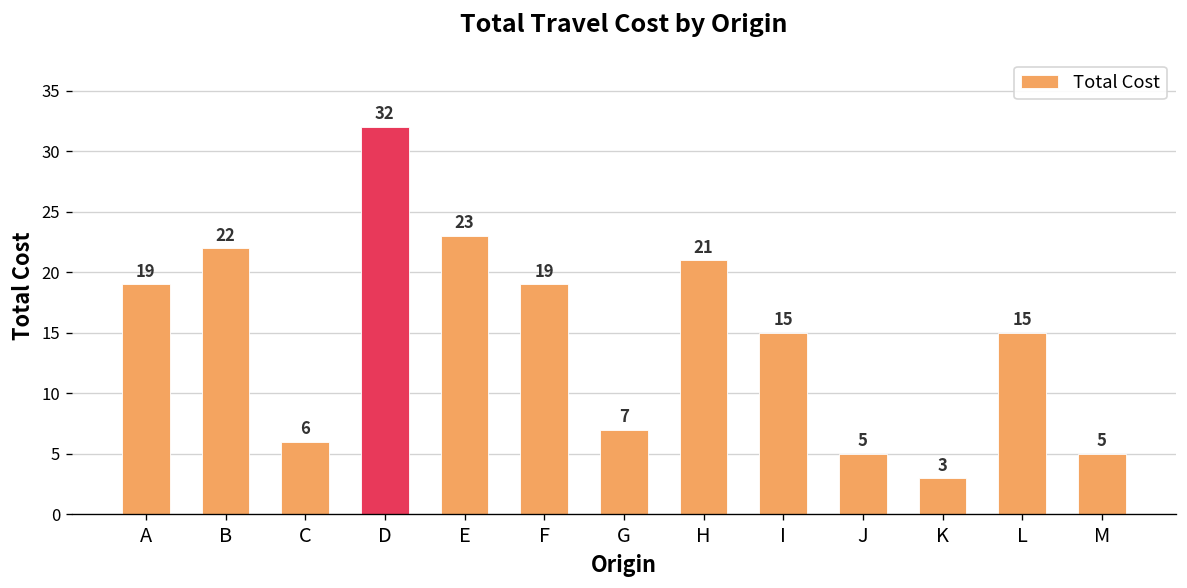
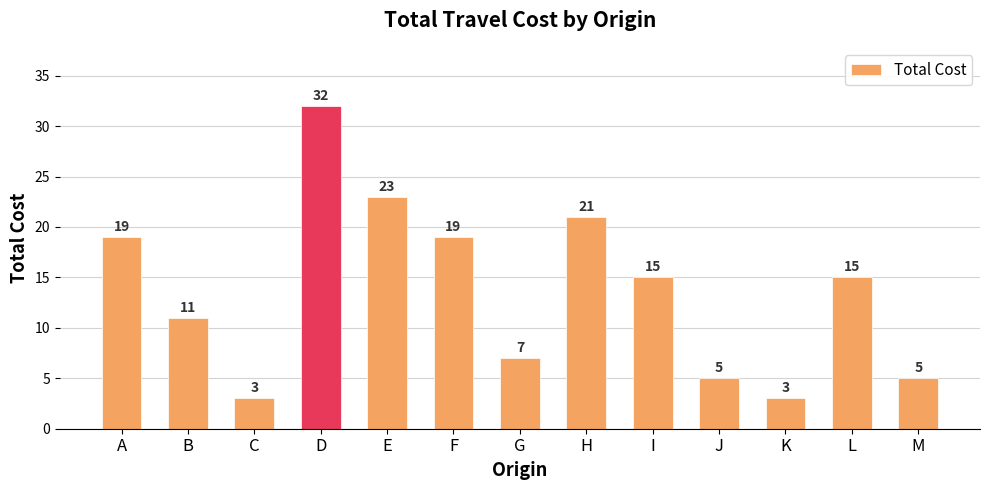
B: 22 -> 11
C: 6 -> 3
